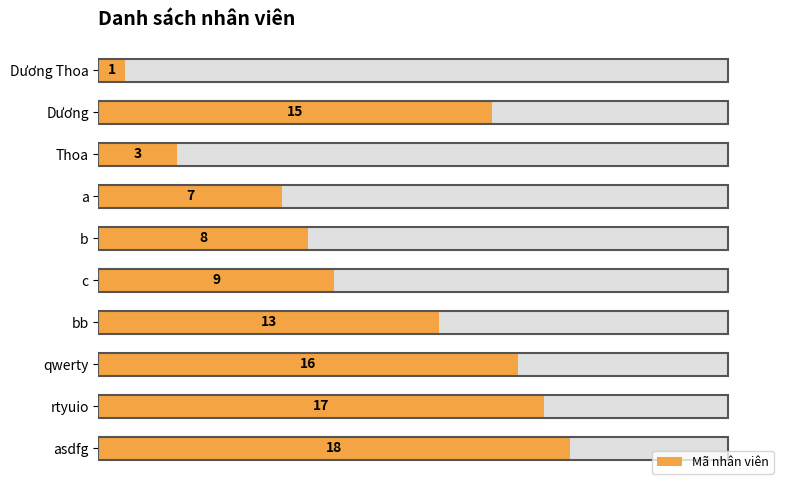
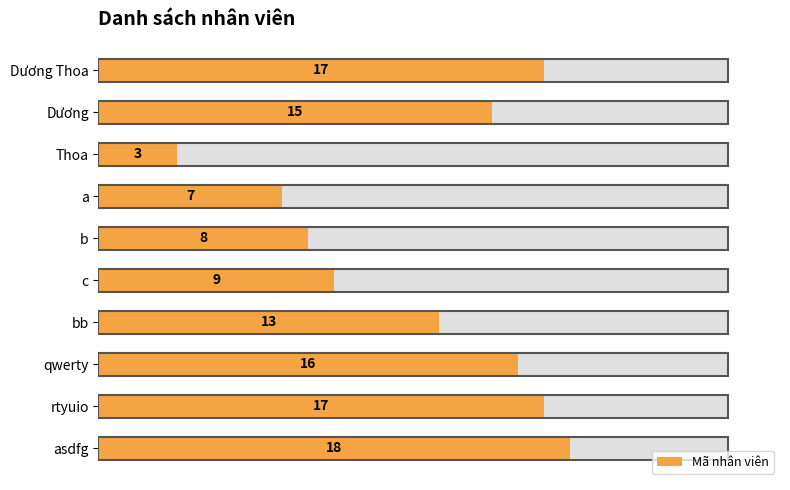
Mã nhân viên, Dương Thoa: 1 -> 17
